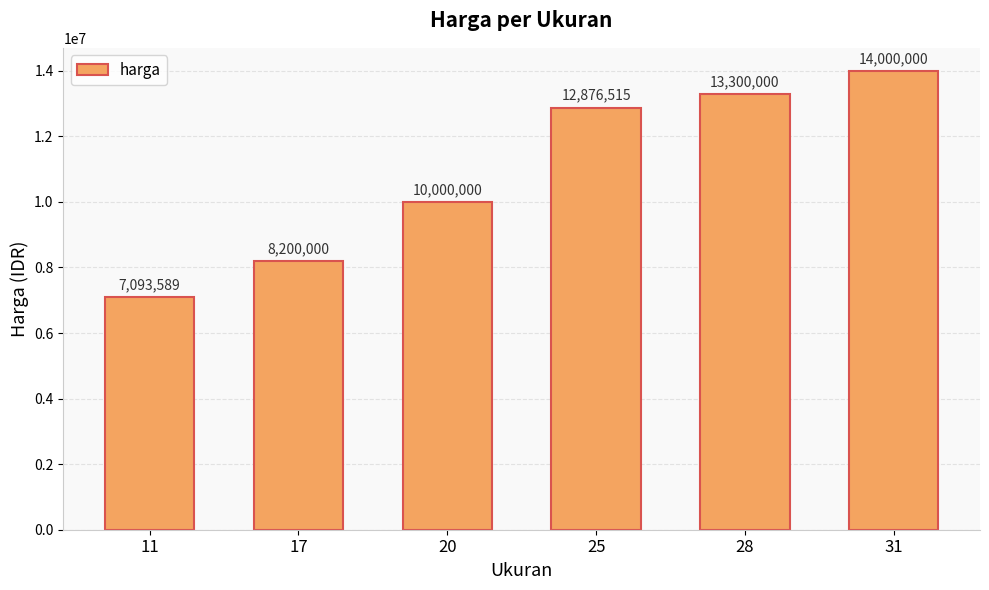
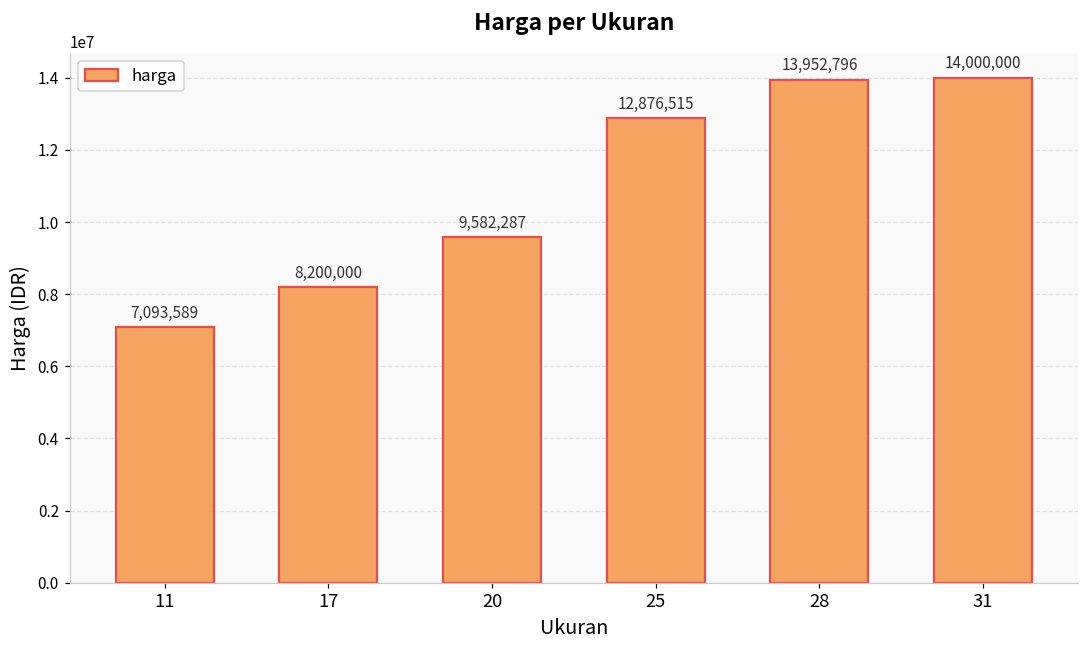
20: 10,000,000 -> 9,582,287
28: 13,300,000 -> 13,952,796
